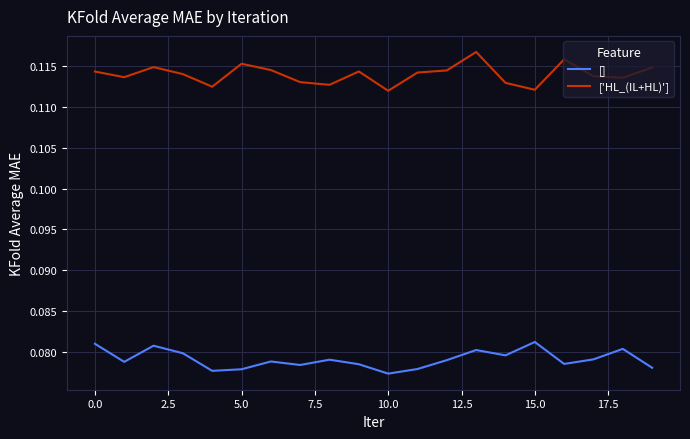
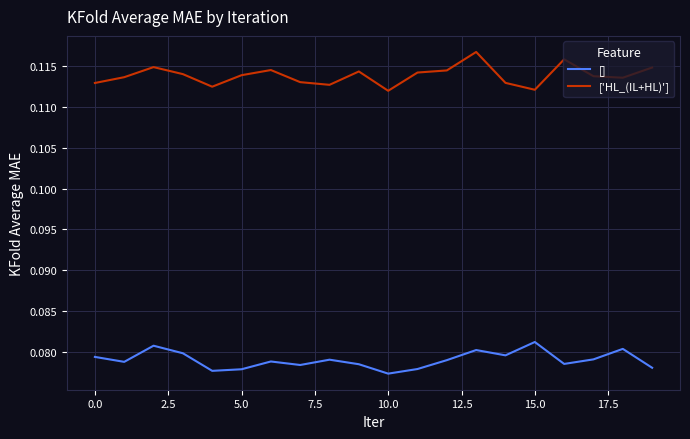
[], 0.0: 0.081 -> 0.079
['HL_(IL+HL)'], 0.0: 0.114 -> 0.113
['HL_(IL+HL)'], 5.0: 0.115 -> 0.114
